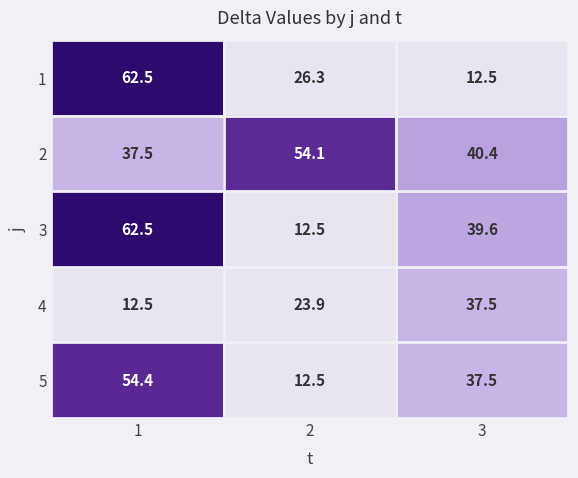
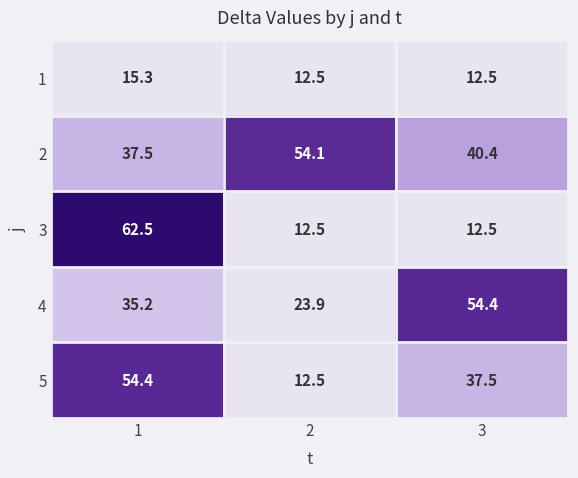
1, 1: 62.5 -> 15.3
1, 2: 26.3 -> 12.5
3, 3: 39.6 -> 12.5
4, 1: 12.5 -> 35.2
4, 3: 37.5 -> 54.4
